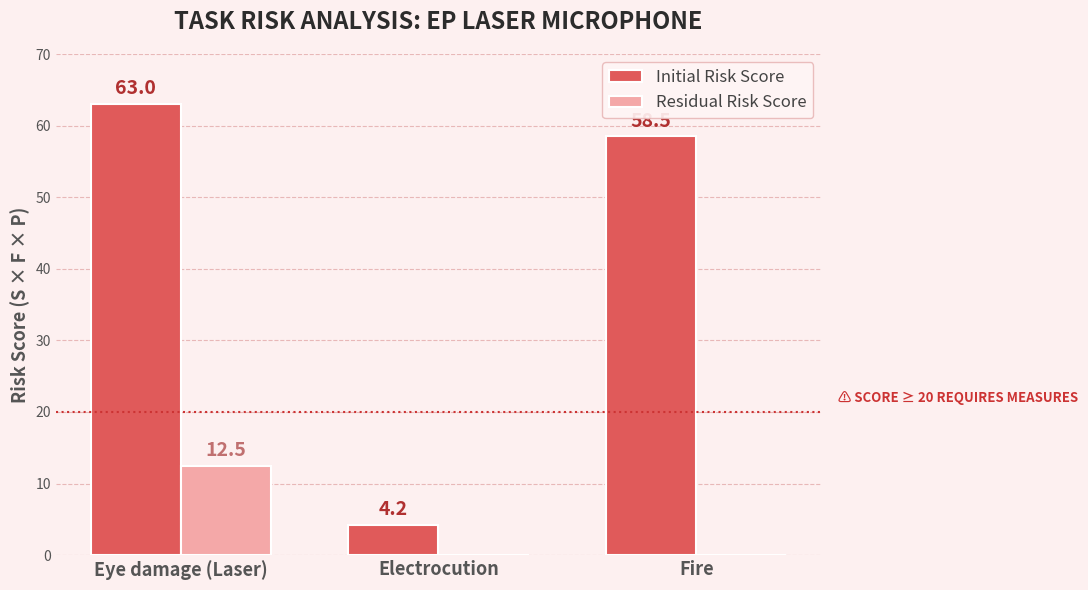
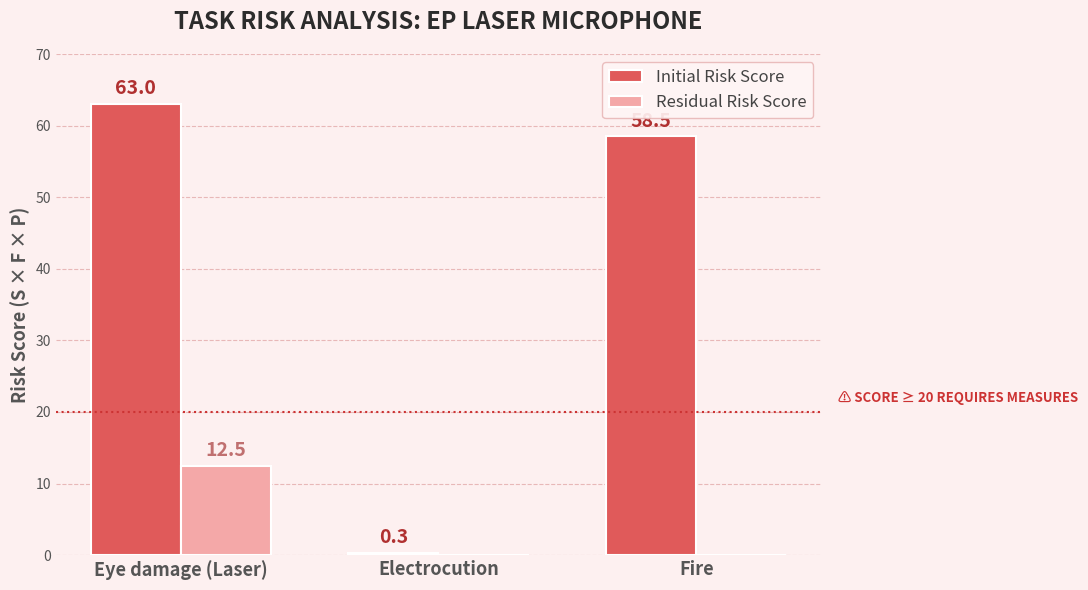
Initial Risk Score, Electrocution: 4.2 -> 0.3
